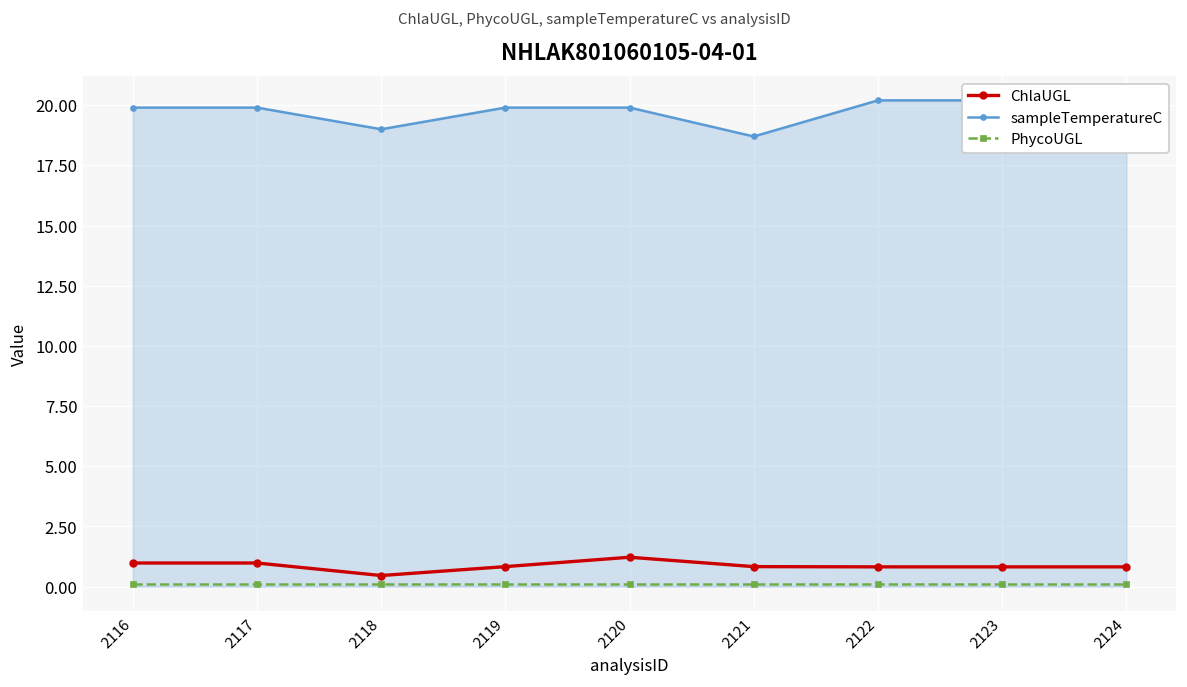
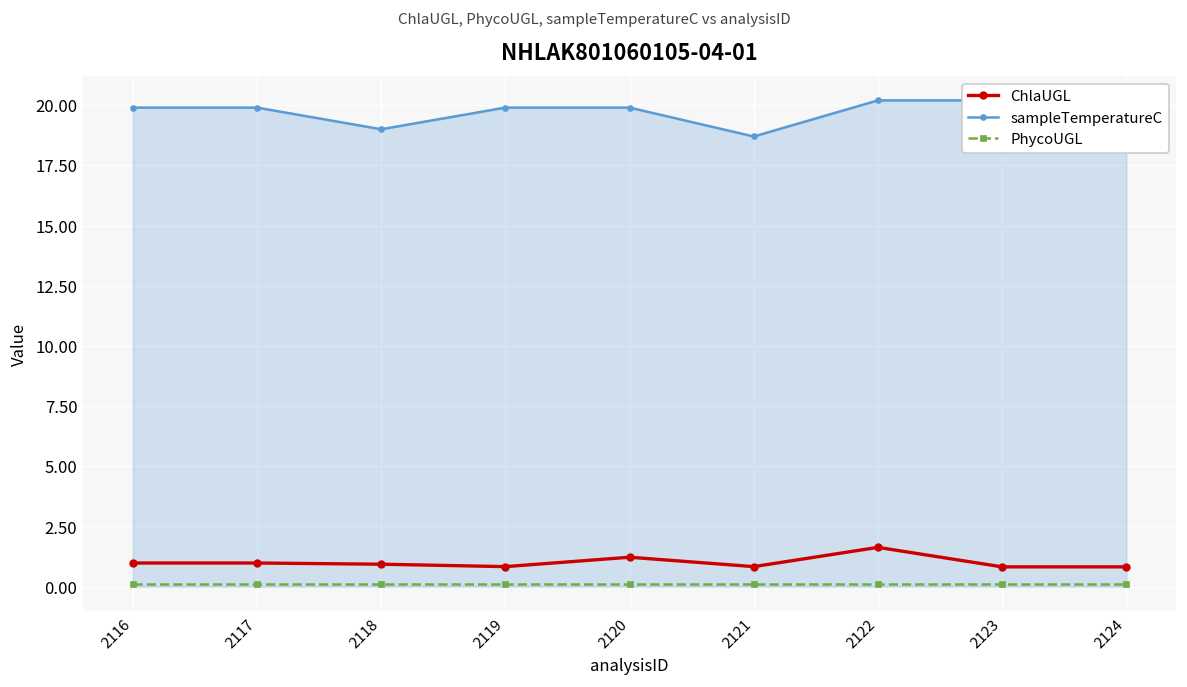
ChlaUGL, 2118: 0.5 -> 0.9
ChlaUGL, 2122: 0.8 -> 1.6
